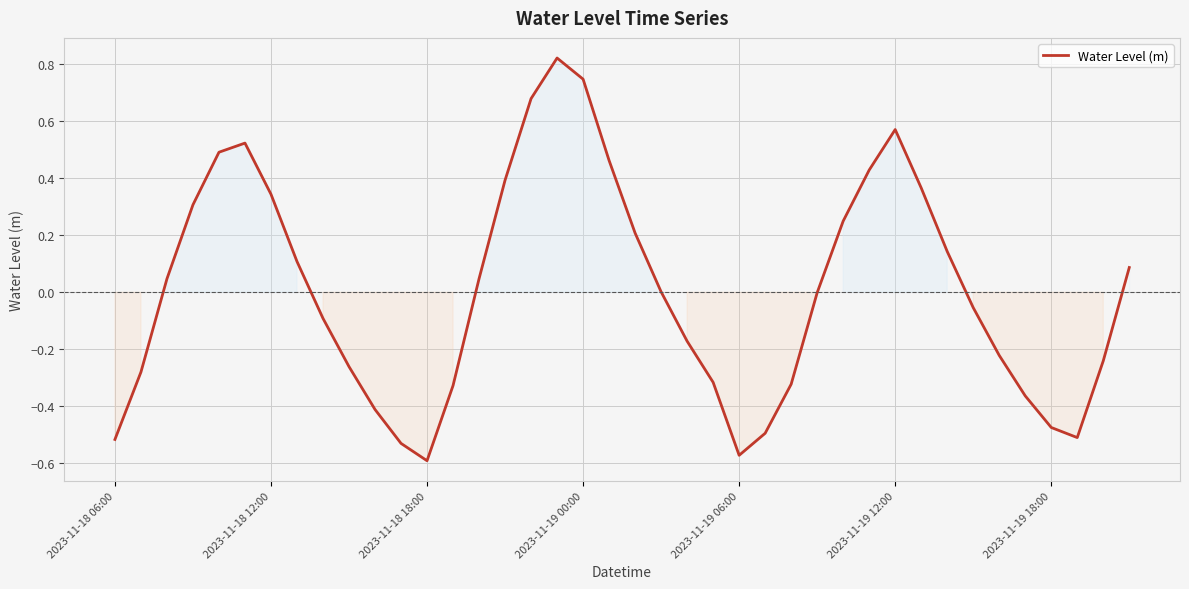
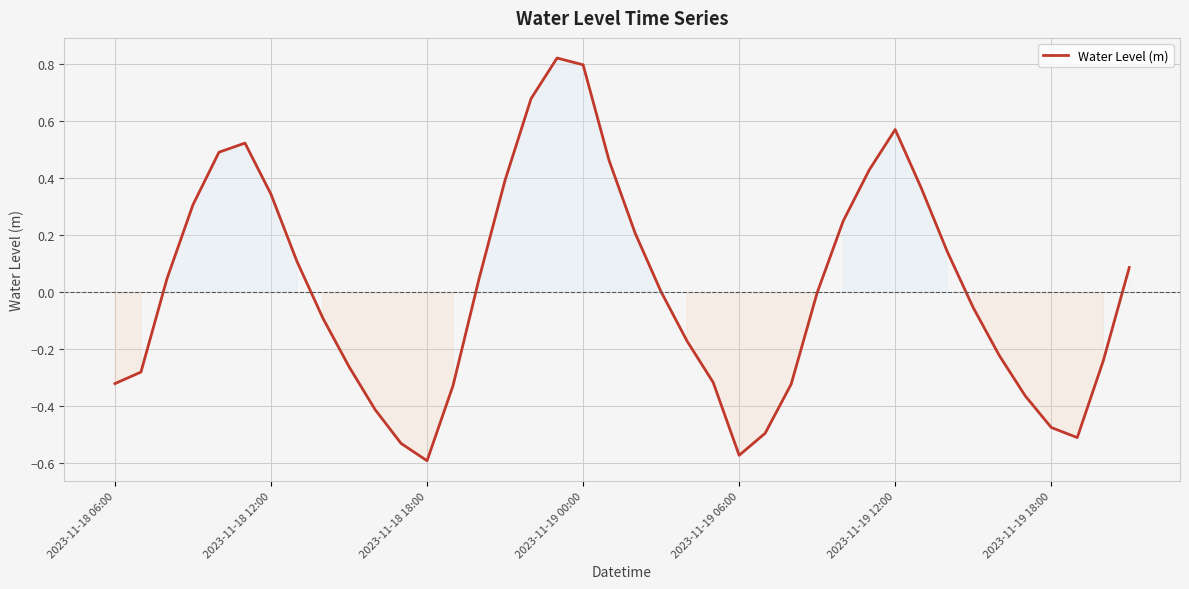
2023-11-18 06:00: -0.52 -> -0.32
2023-11-19 00:00: 0.75 -> 0.80
